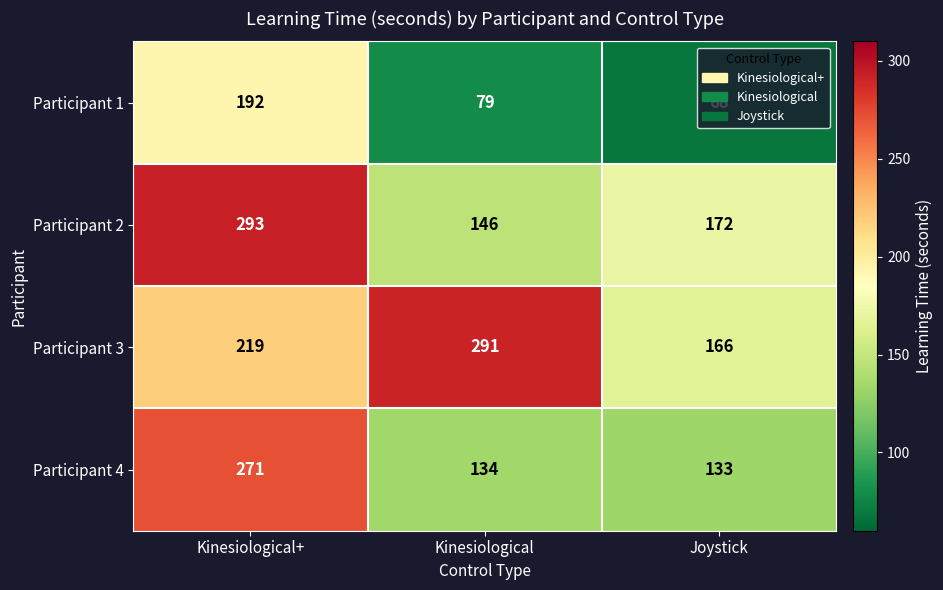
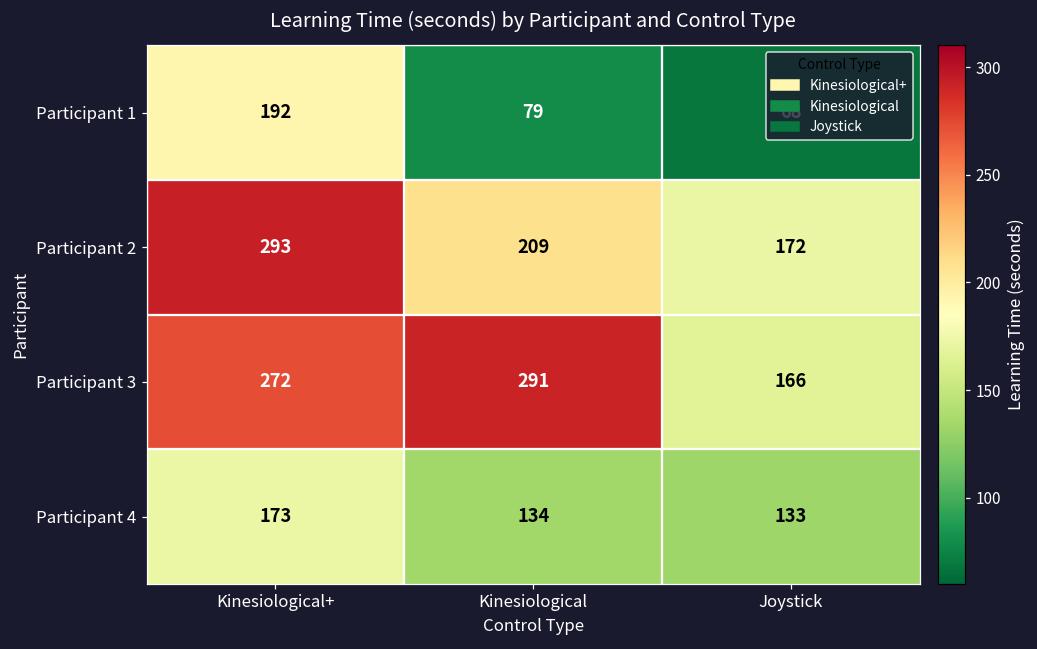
Participant 2, Kinesiological: 146 -> 209
Participant 3, Kinesiological+: 219 -> 272
Participant 4, Kinesiological+: 271 -> 173
